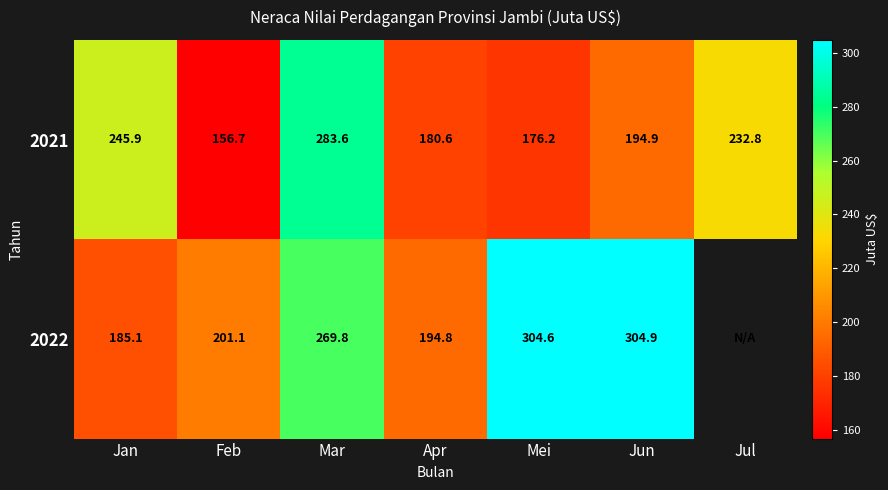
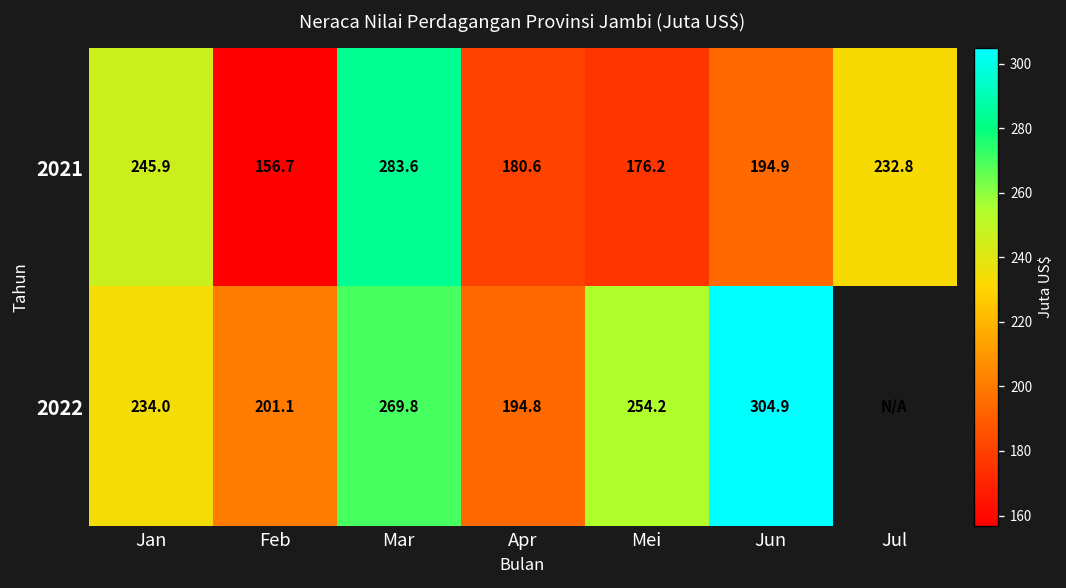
2022, Jan: 185.1 -> 234.0
2022, Mei: 304.6 -> 254.2
